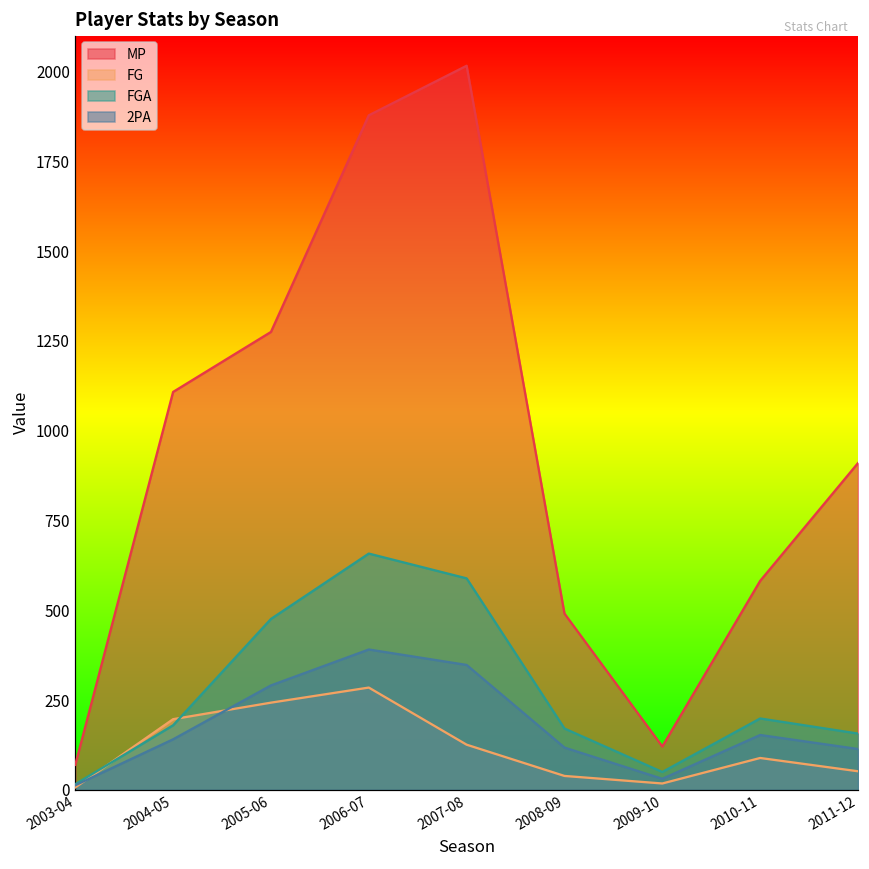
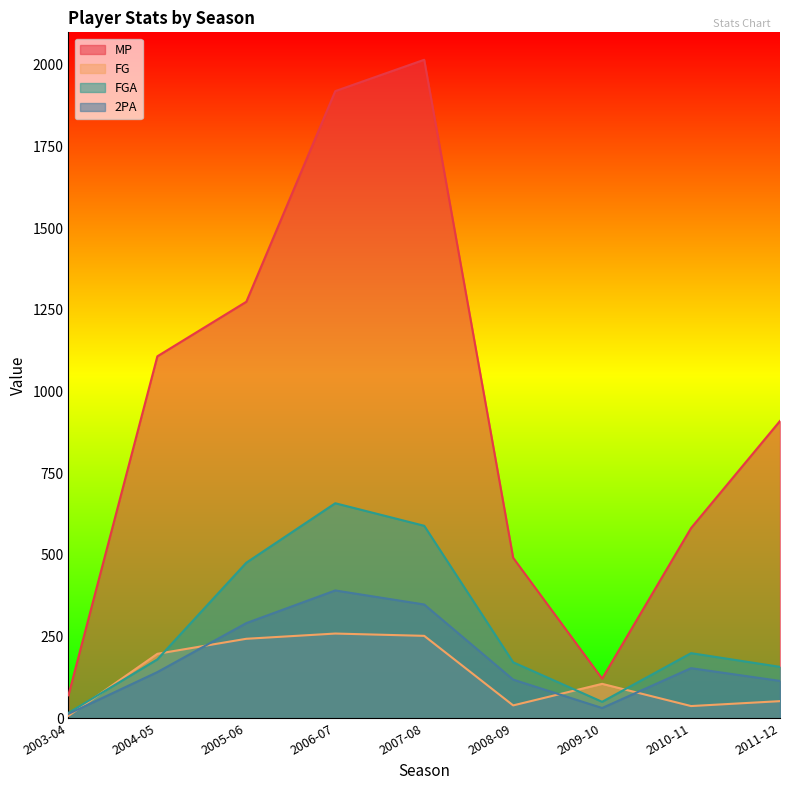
MP, 2006-07: 1880 -> 1920
FG, 2006-07: 290 -> 260
FG, 2007-08: 130 -> 250
FG, 2009-10: 20 -> 110
FG, 2010-11: 90 -> 40
